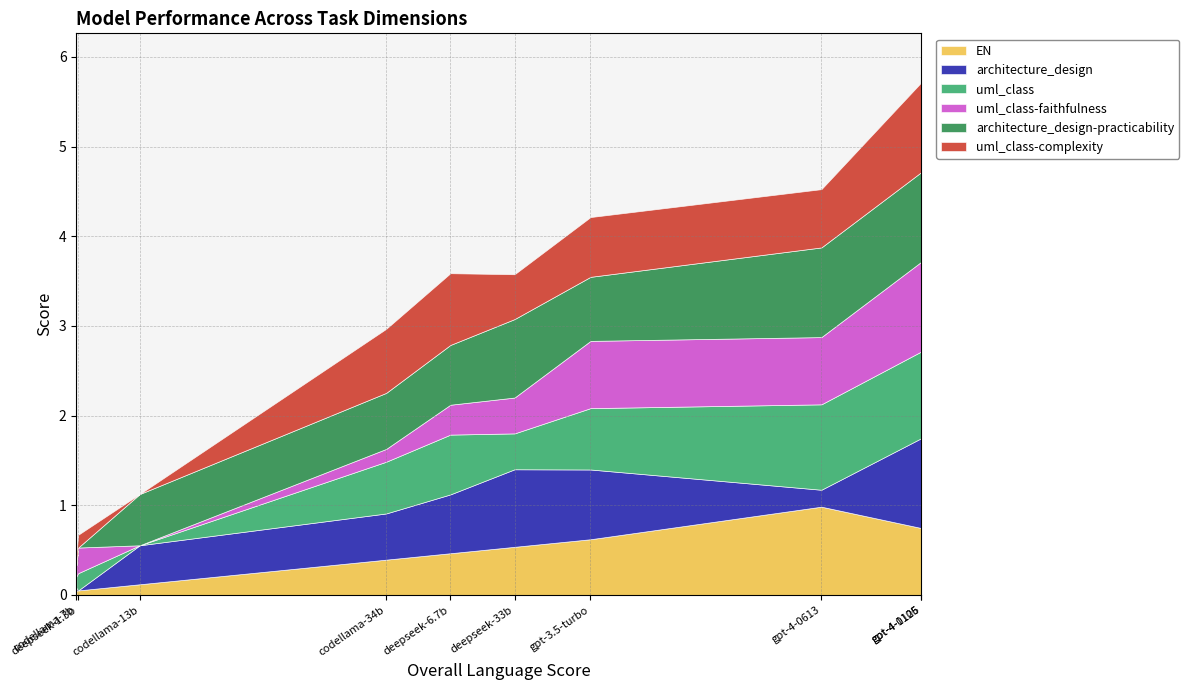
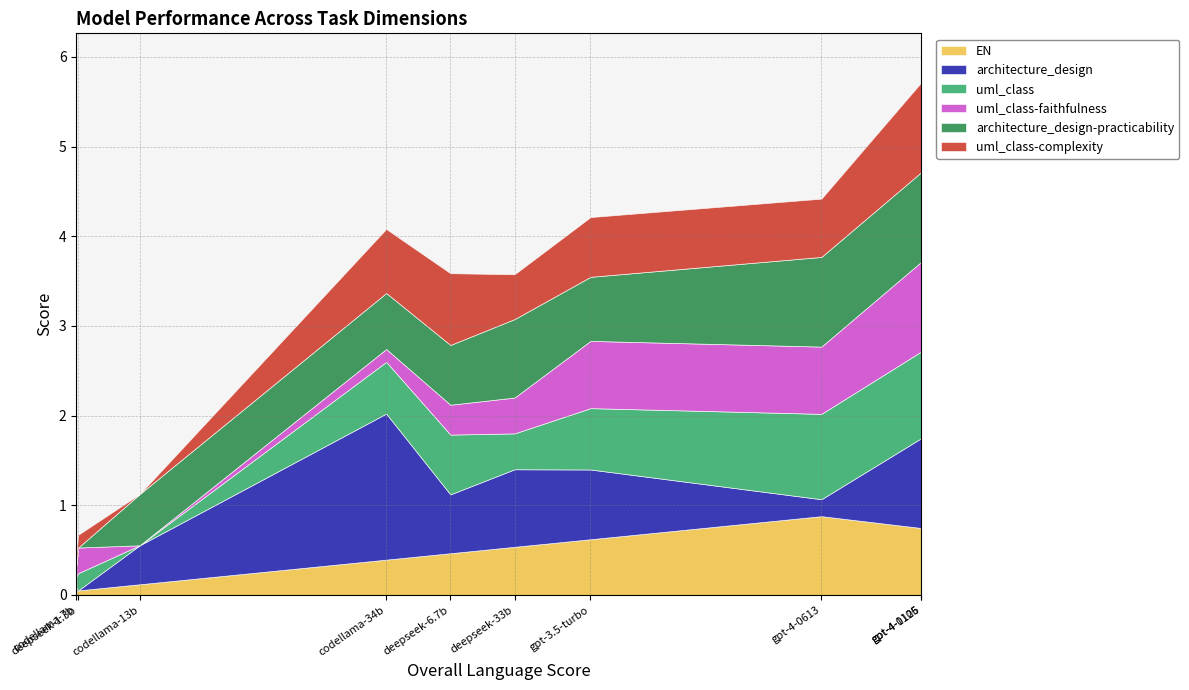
architecture_design, codellama-34b: 0.5 -> 1.6
EN, gpt-4-0613: 1.0 -> 0.9
